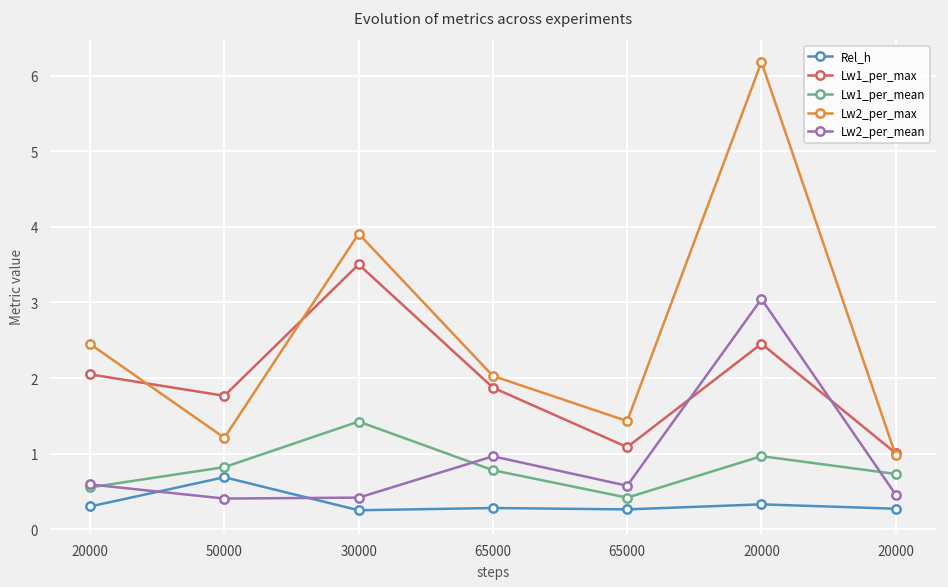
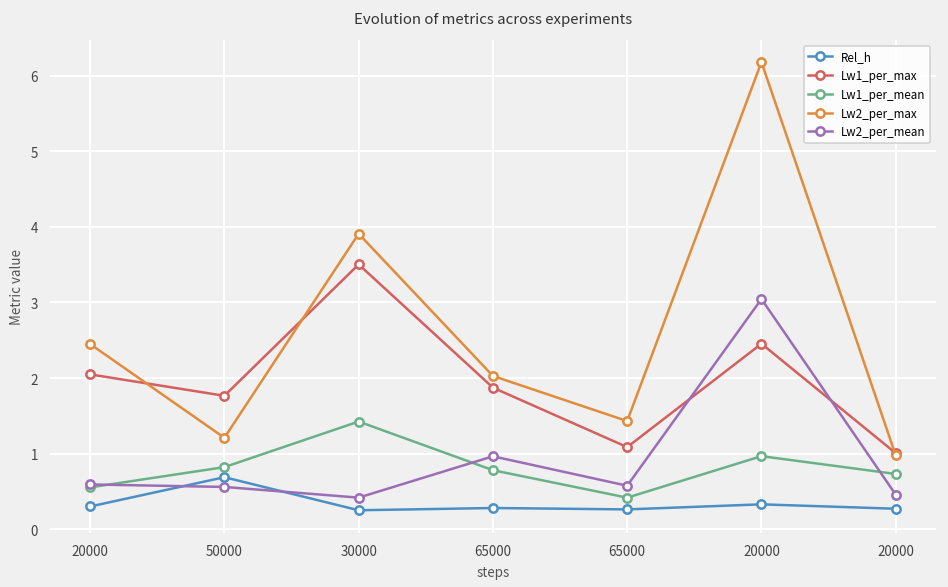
Lw2_per_mean, 50000: 0.4 -> 0.6
